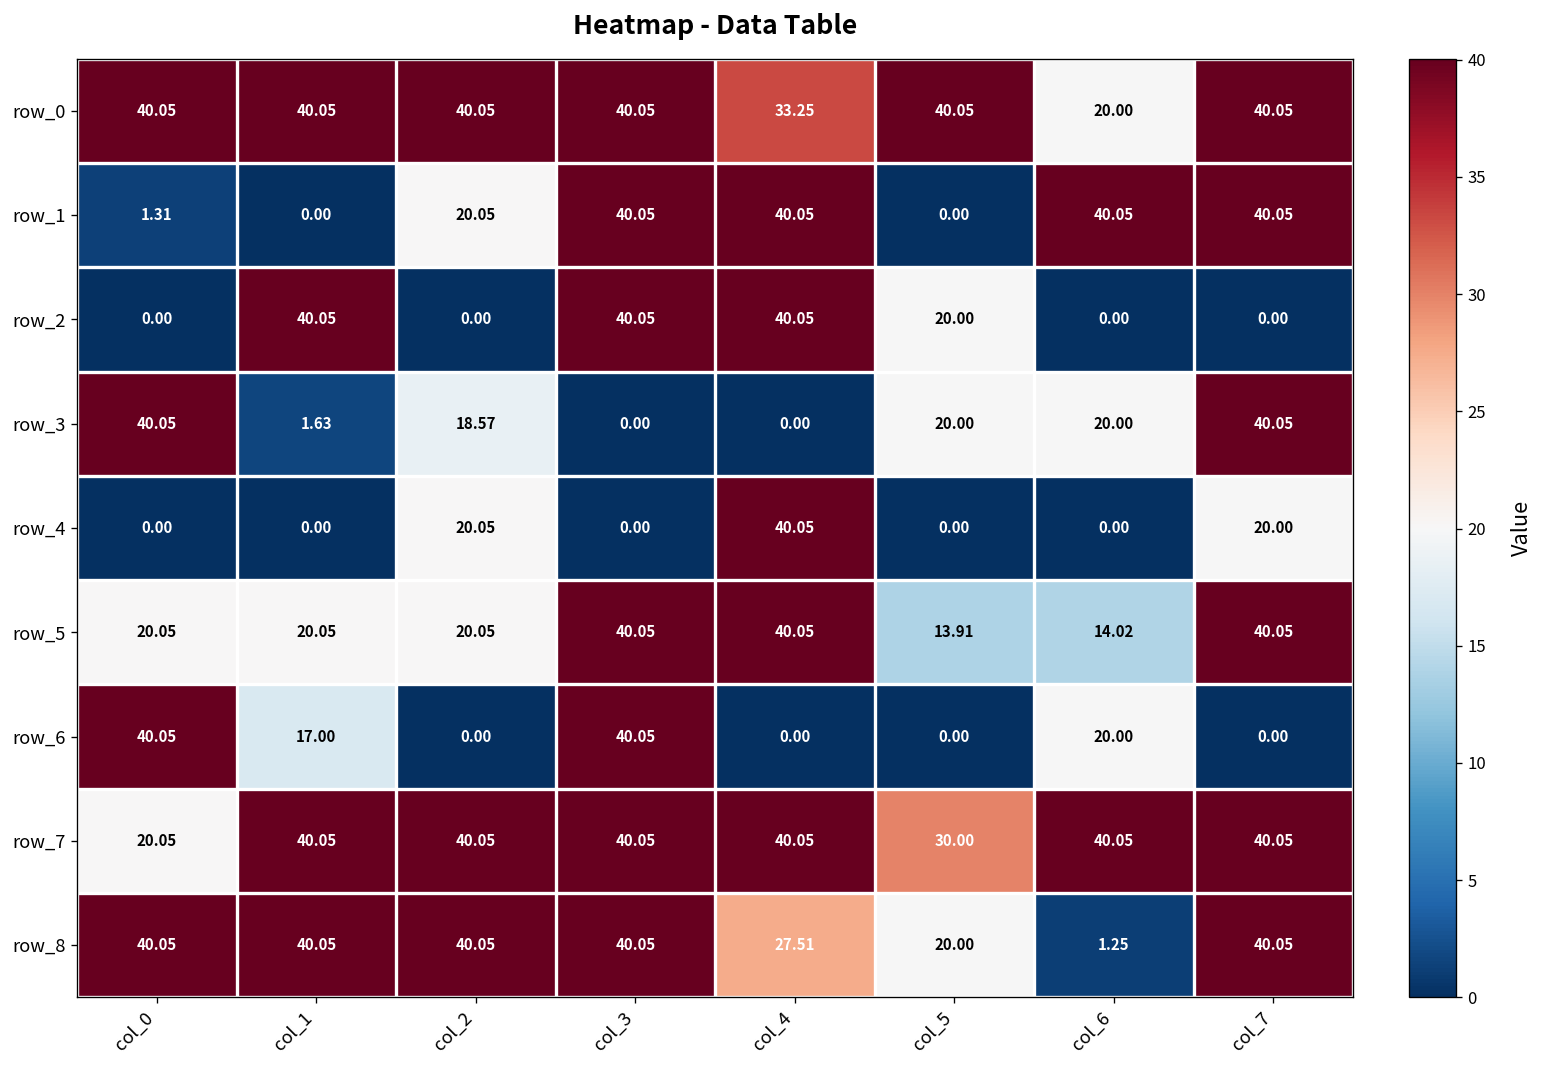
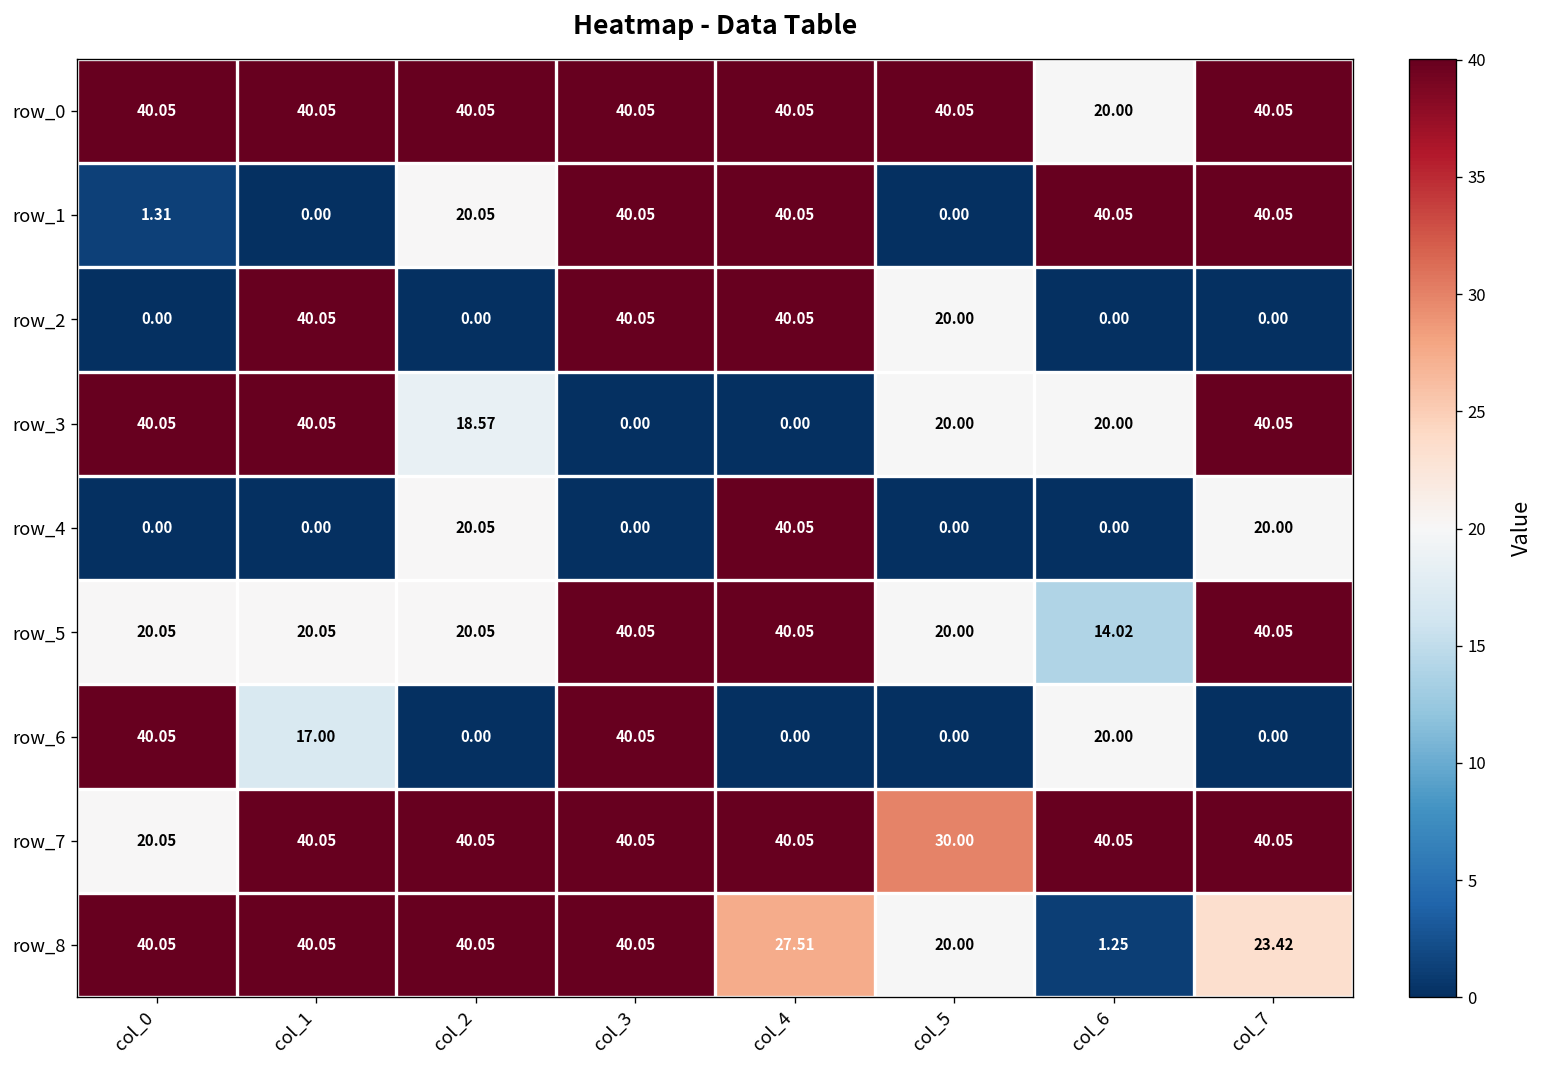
row_0, col_4: 33.25 -> 40.05
row_3, col_1: 1.63 -> 40.05
row_5, col_5: 13.91 -> 20.00
row_8, col_7: 40.05 -> 23.42
